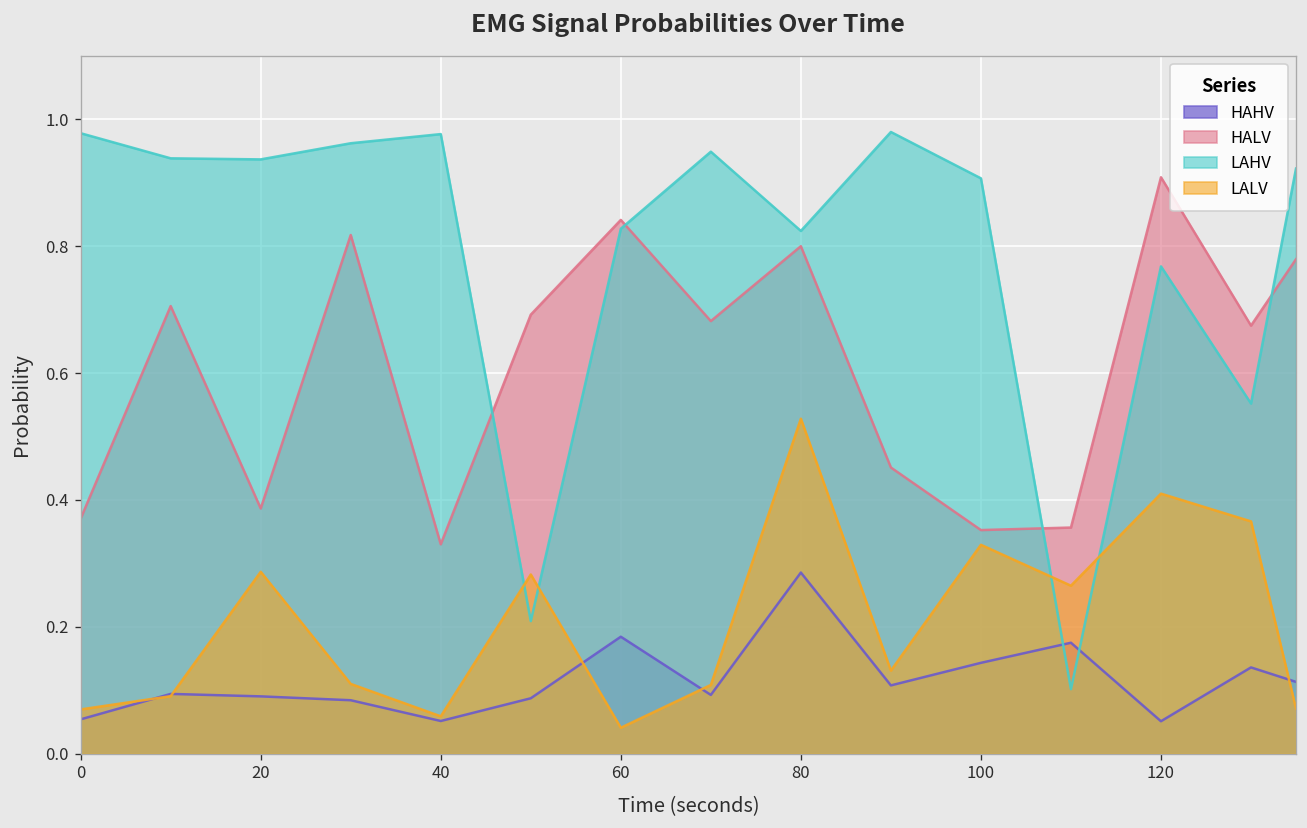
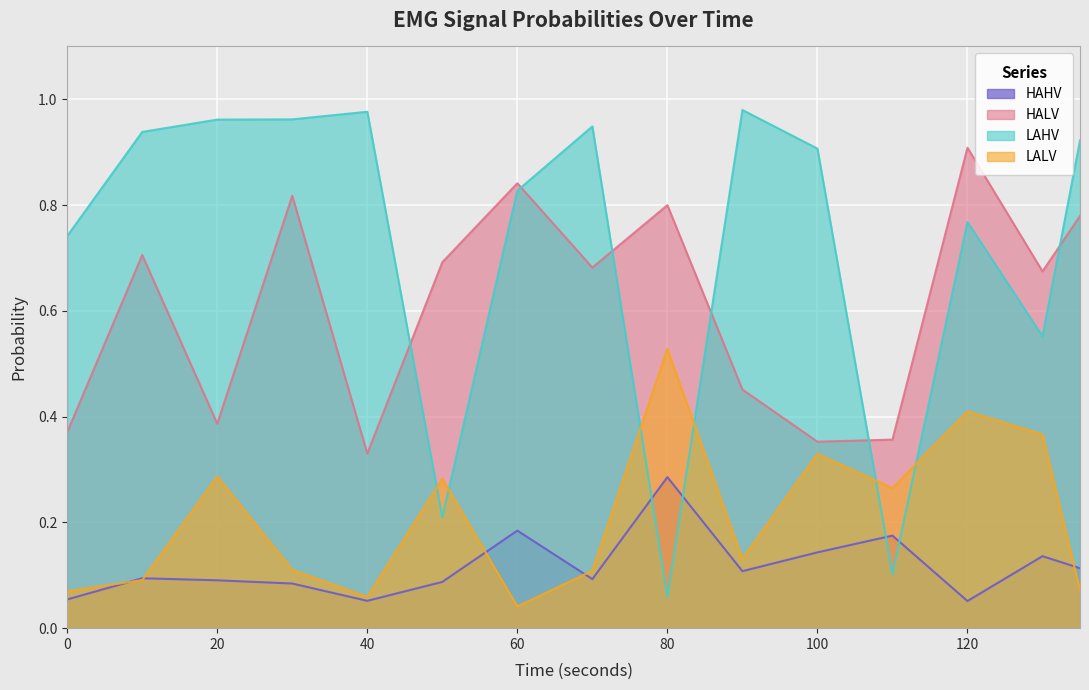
LAHV, 0: 0.98 -> 0.74
LAHV, 20: 0.94 -> 0.96
LAHV, 80: 0.82 -> 0.06
